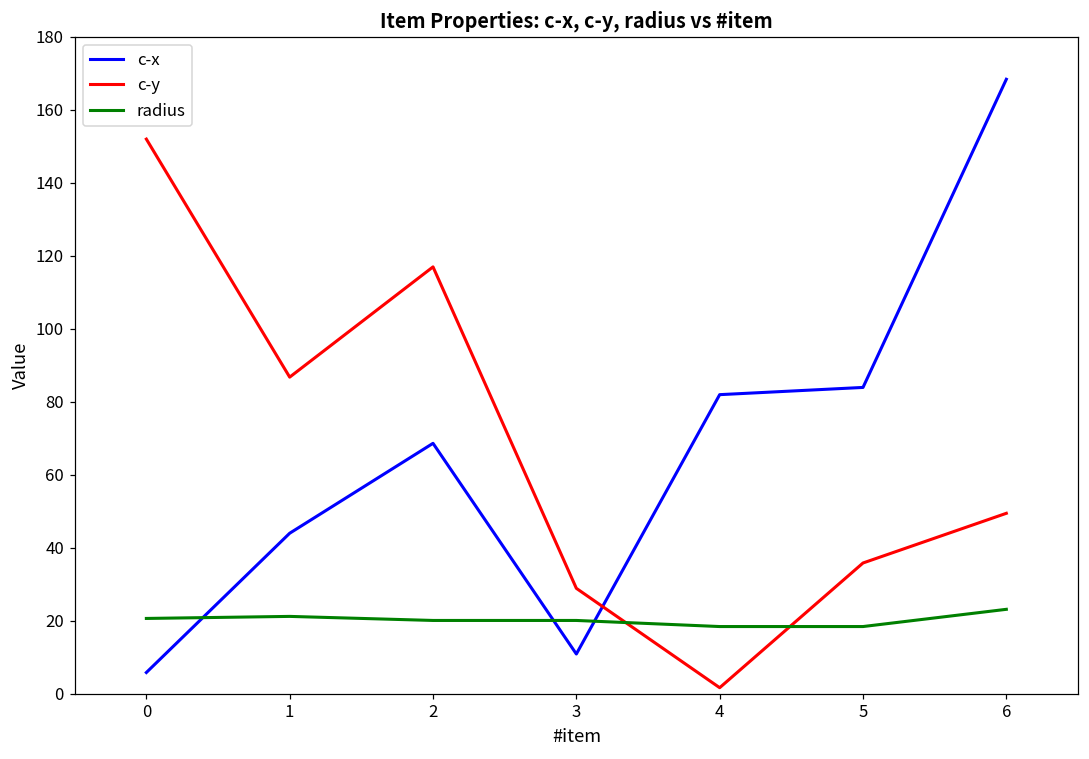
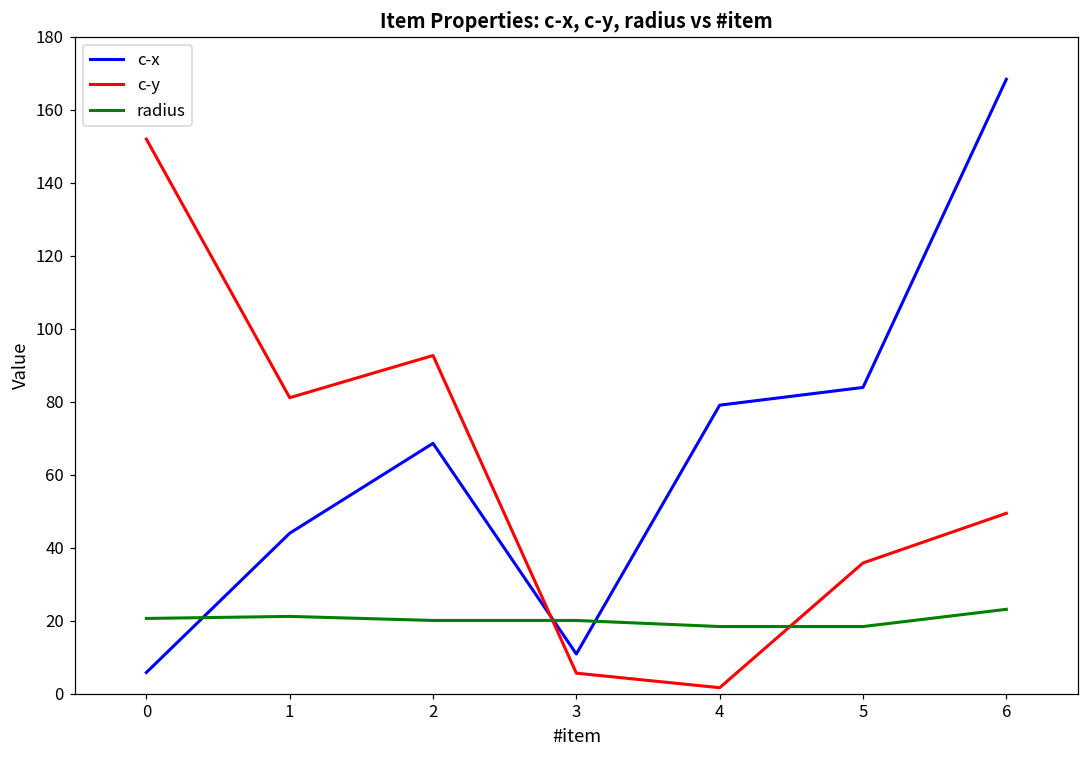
c-y, 1: 87 -> 81
c-y, 2: 117 -> 93
c-y, 3: 29 -> 6
c-x, 4: 82 -> 79
